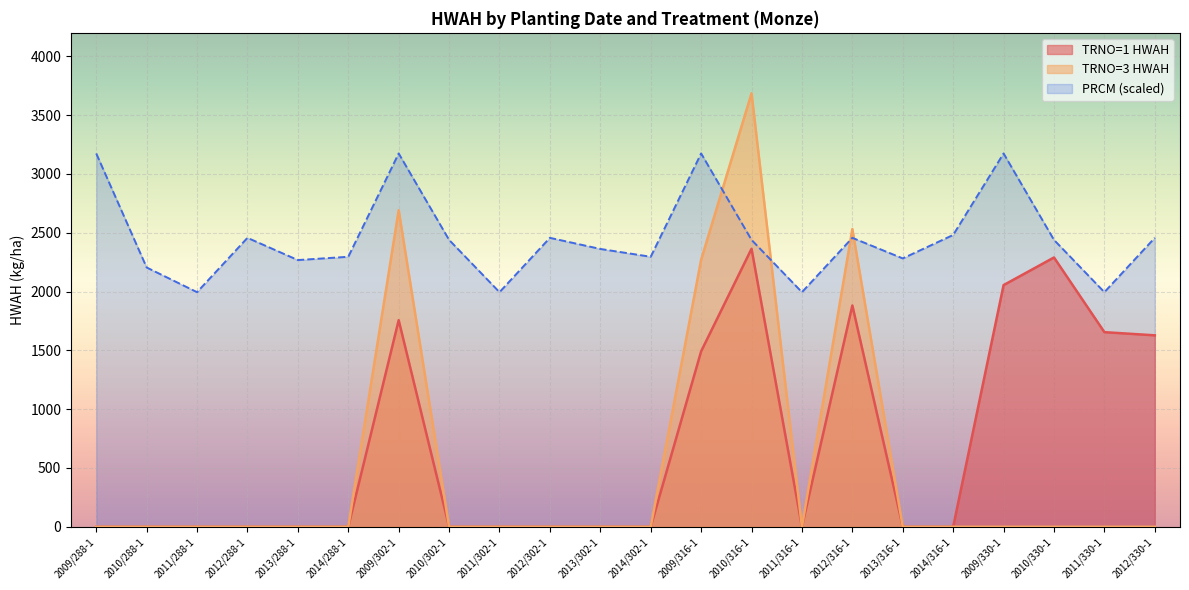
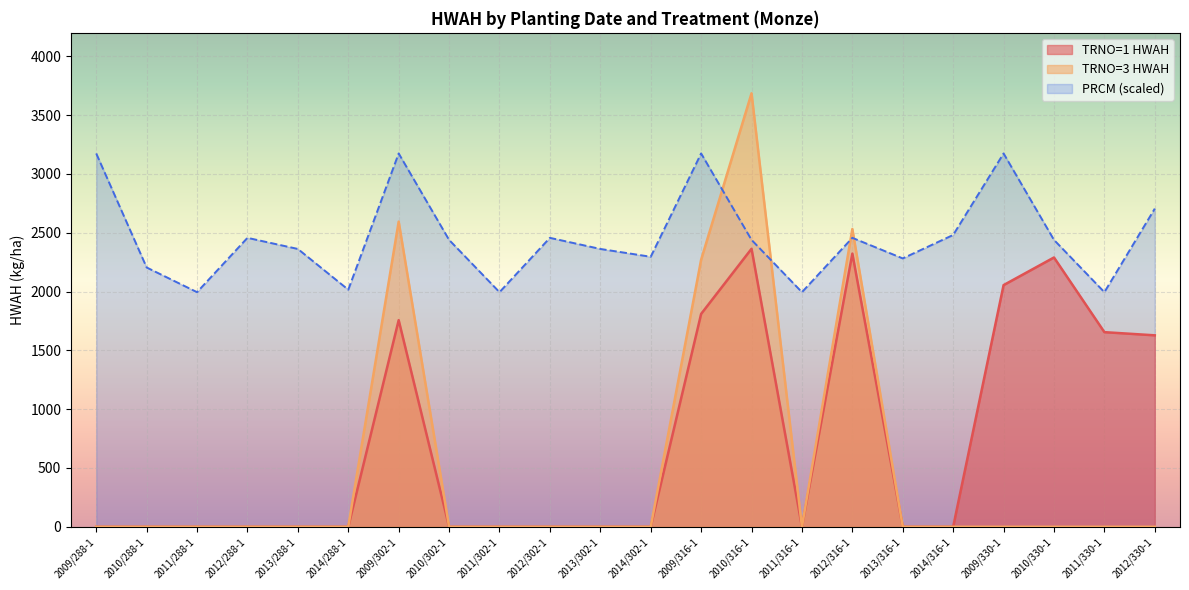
PRCM (scaled), 2013/288-1: 2270 -> 2360
PRCM (scaled), 2014/288-1: 2300 -> 2020
TRNO=3 HWAH, 2009/302-1: 2690 -> 2600
TRNO=1 HWAH, 2009/316-1: 1490 -> 1810
TRNO=1 HWAH, 2012/316-1: 1880 -> 2320
PRCM (scaled), 2012/330-1: 2460 -> 2710
